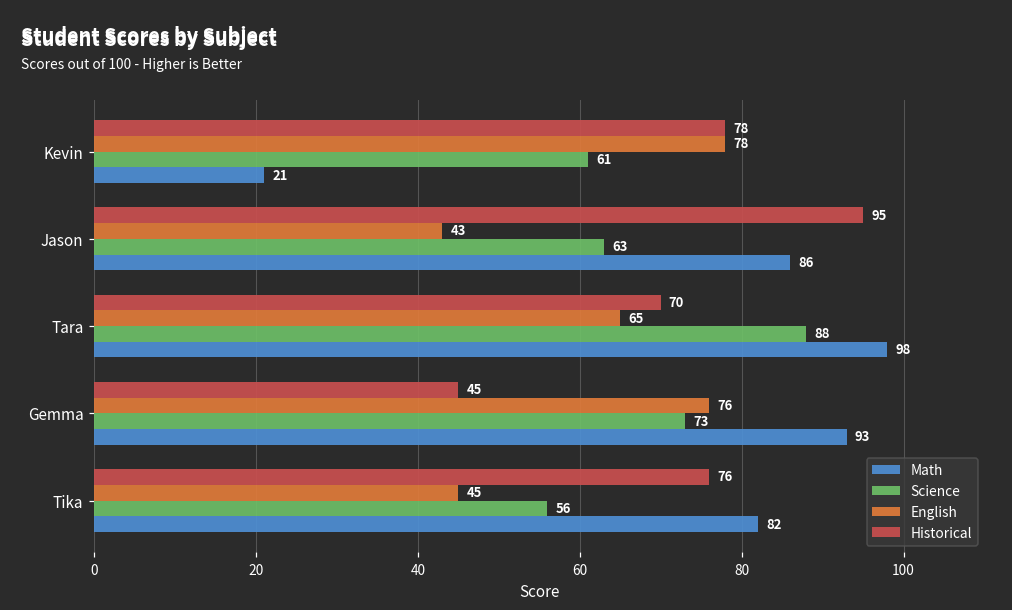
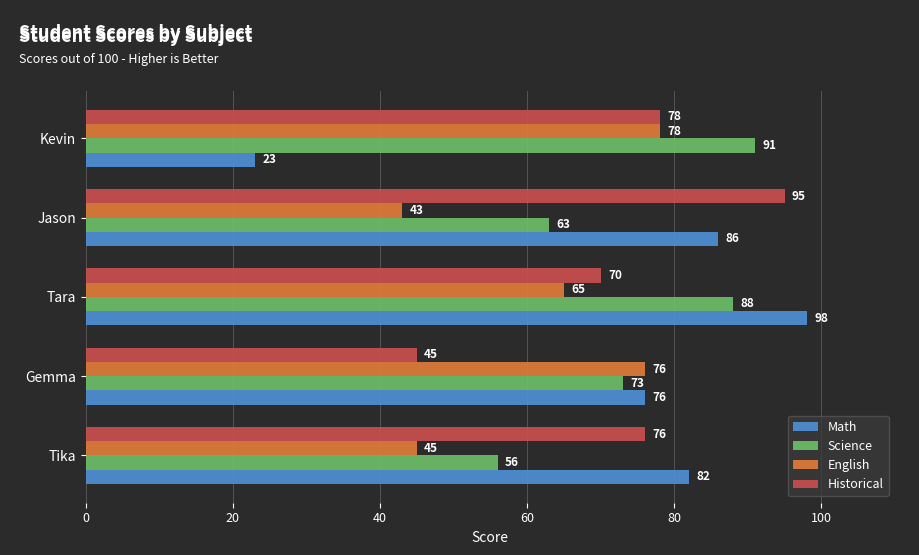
Science, Kevin: 61 -> 91
Math, Kevin: 21 -> 23
Math, Gemma: 93 -> 76
